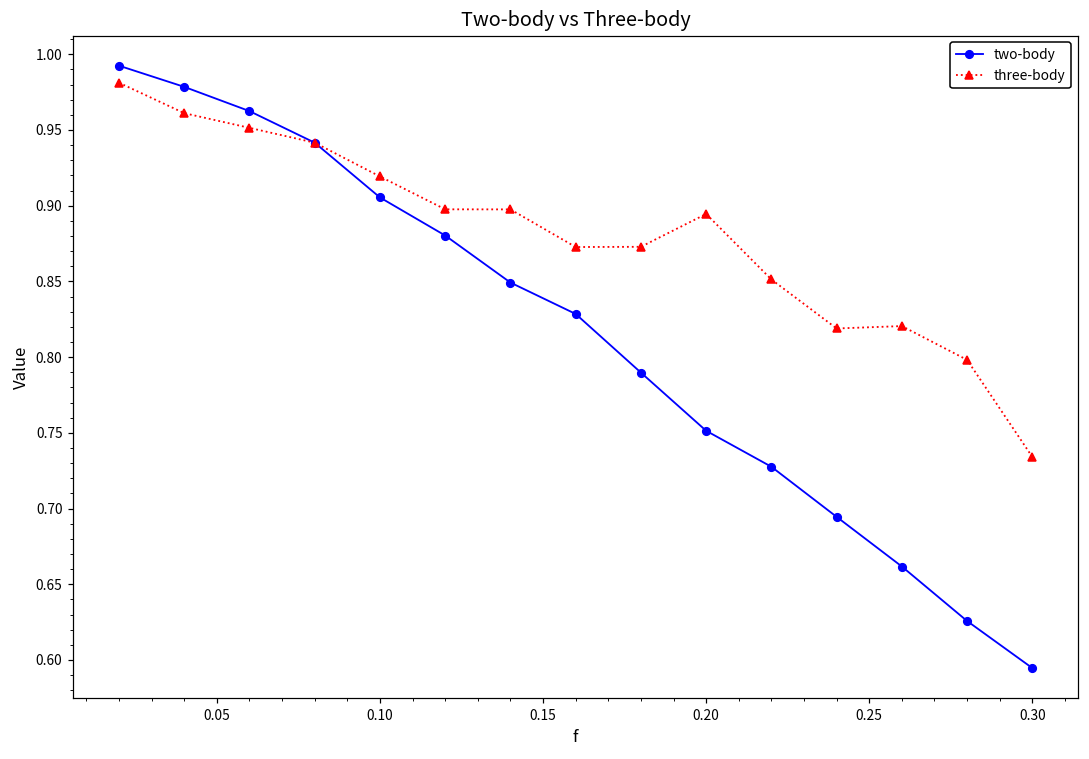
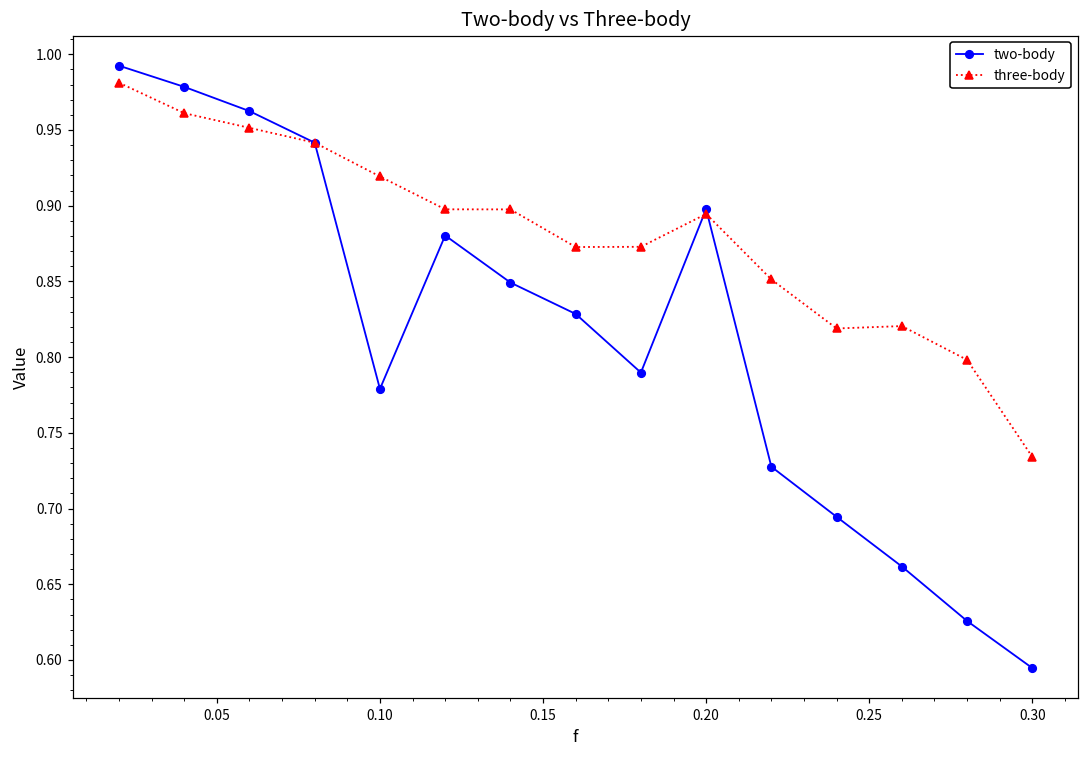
two-body, 0.10: 0.905 -> 0.779
two-body, 0.20: 0.751 -> 0.898
